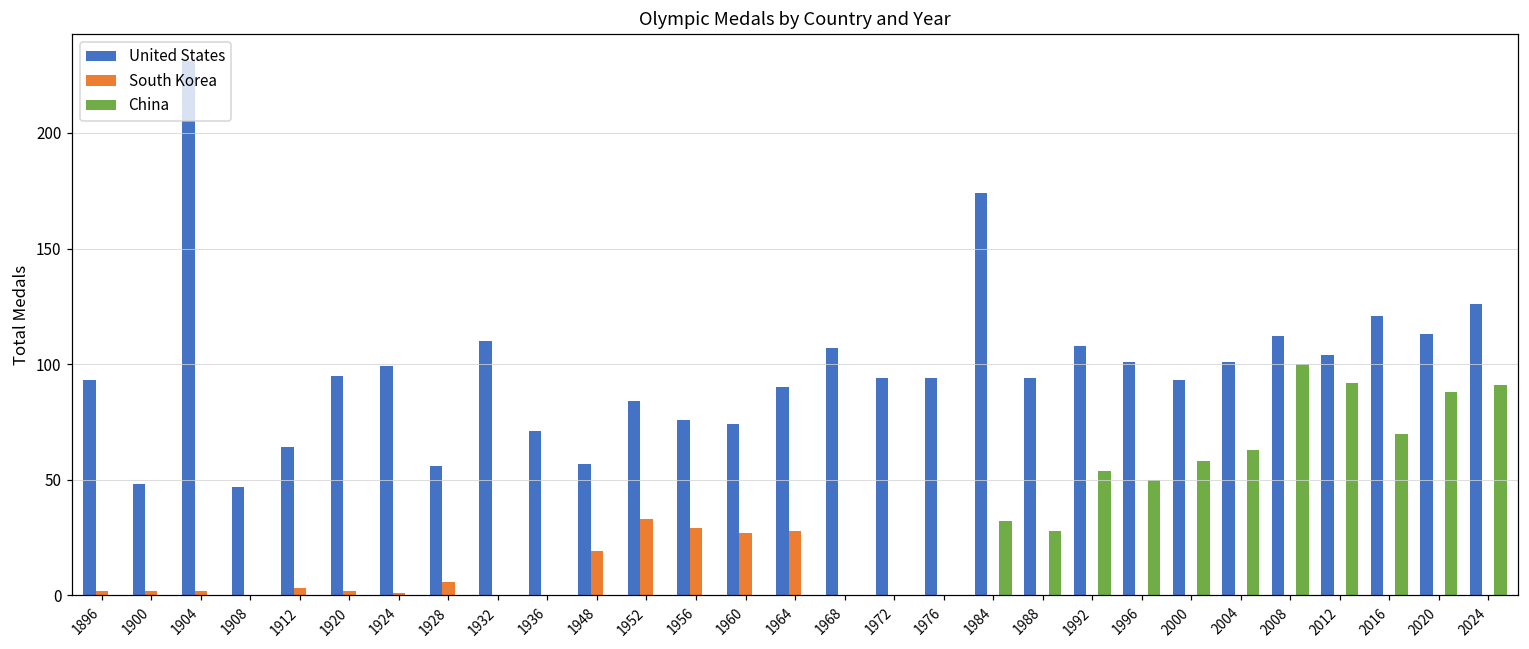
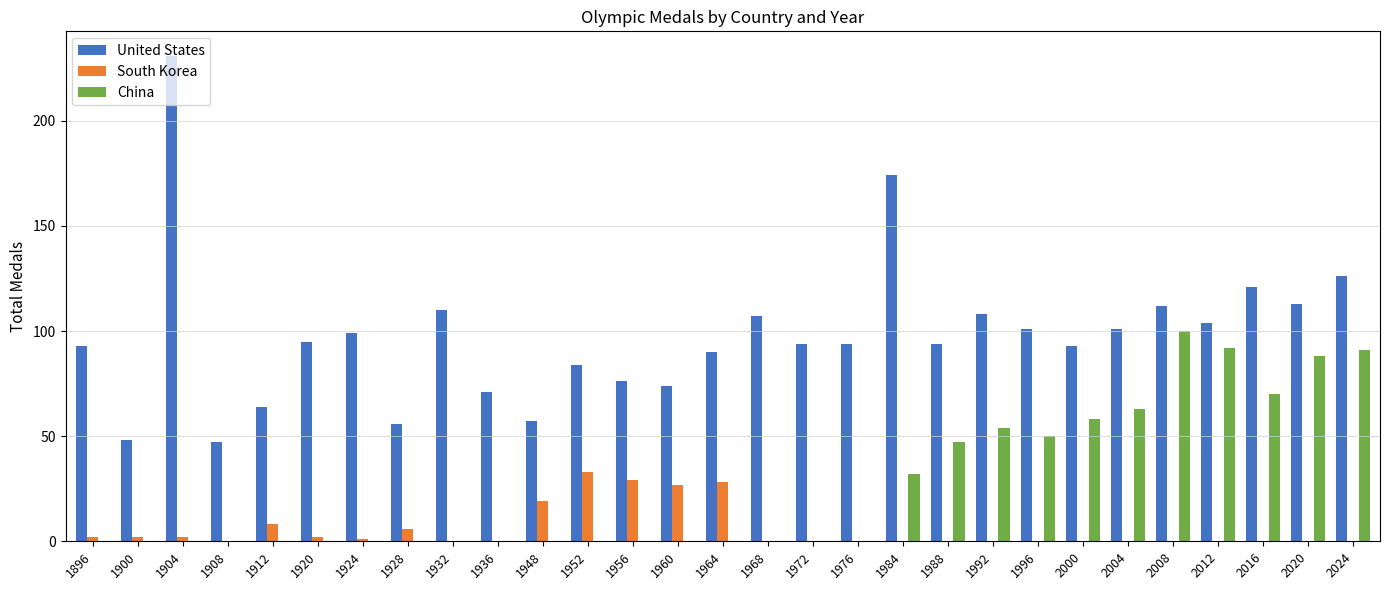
South Korea, 1912: 3 -> 8
China, 1988: 28 -> 47
